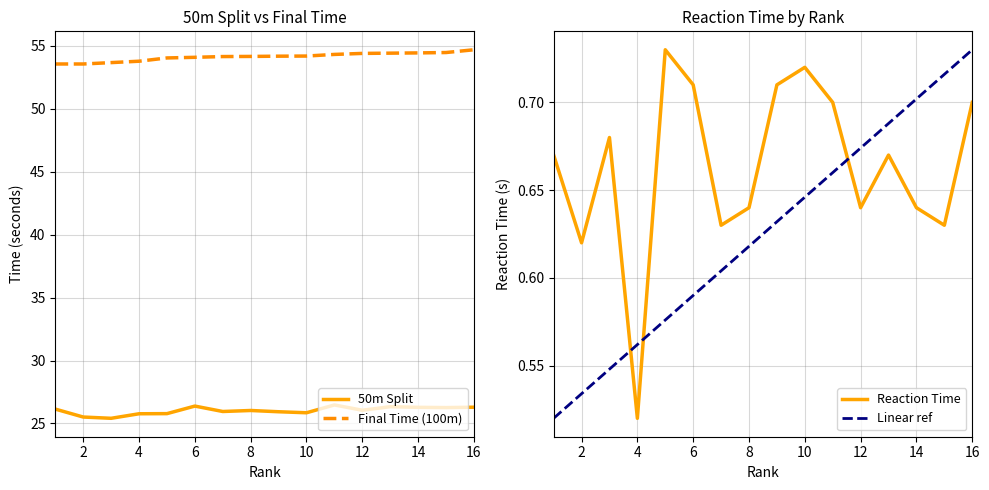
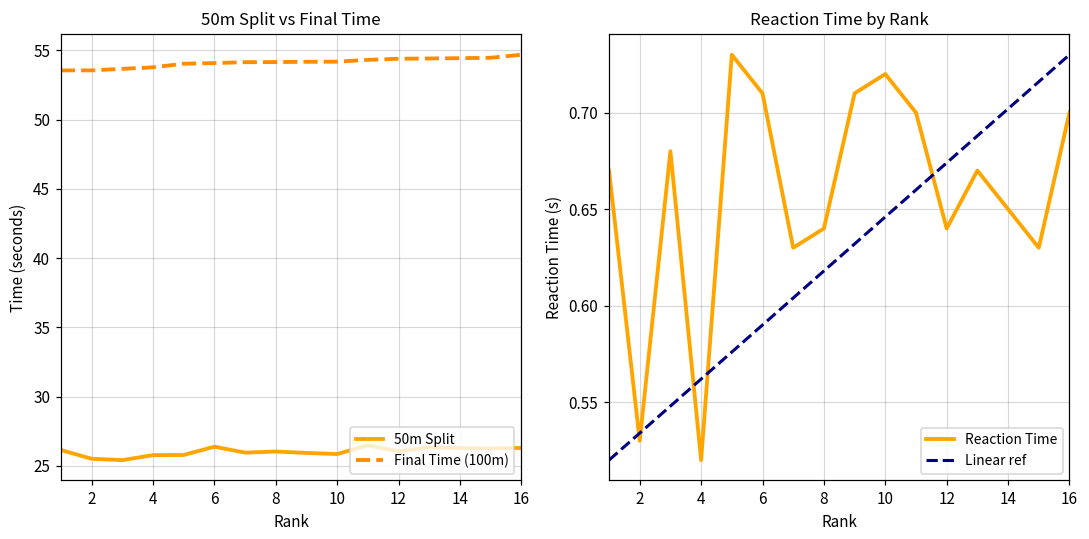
Reaction Time by Rank, Reaction Time, 2: 0.62 -> 0.53
Reaction Time by Rank, Reaction Time, 14: 0.64 -> 0.65
